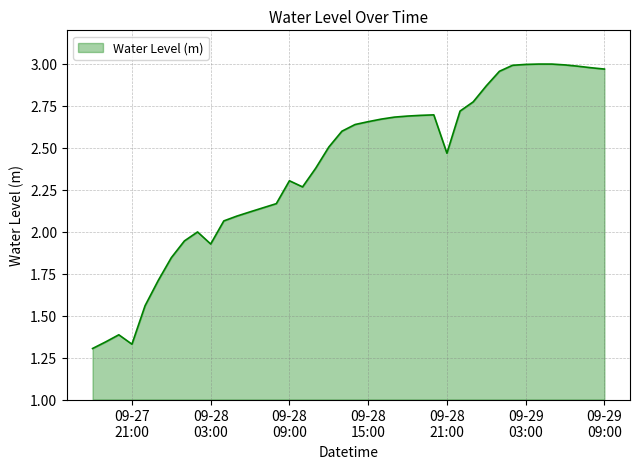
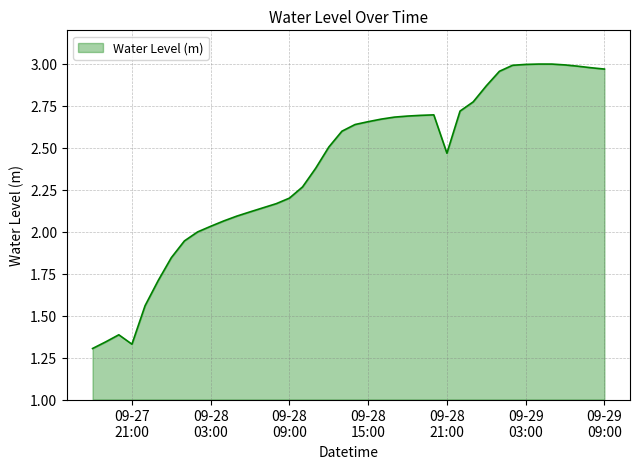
09-28 03:00: 1.93 -> 2.03
09-28 09:00: 2.30 -> 2.20
